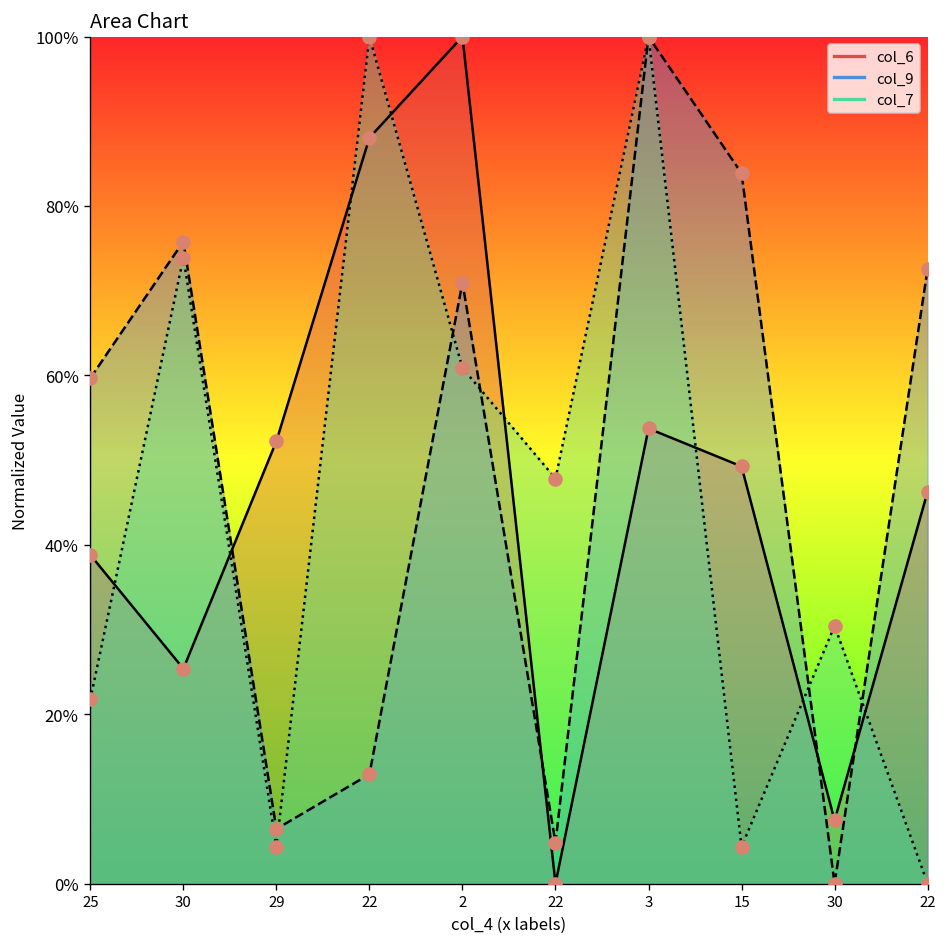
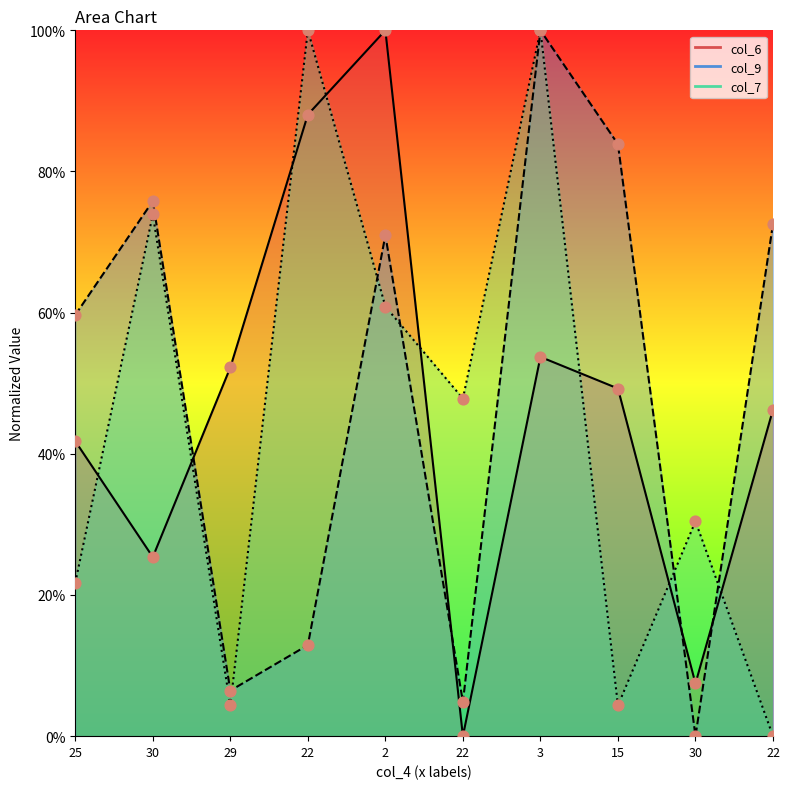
col_6, 25: 39% -> 42%
